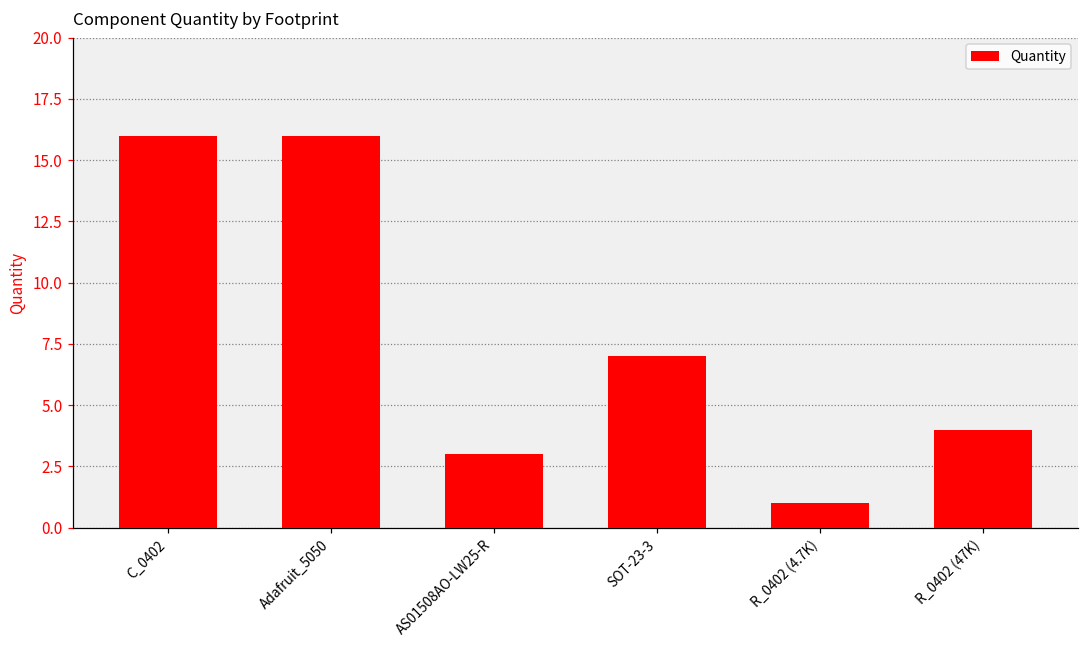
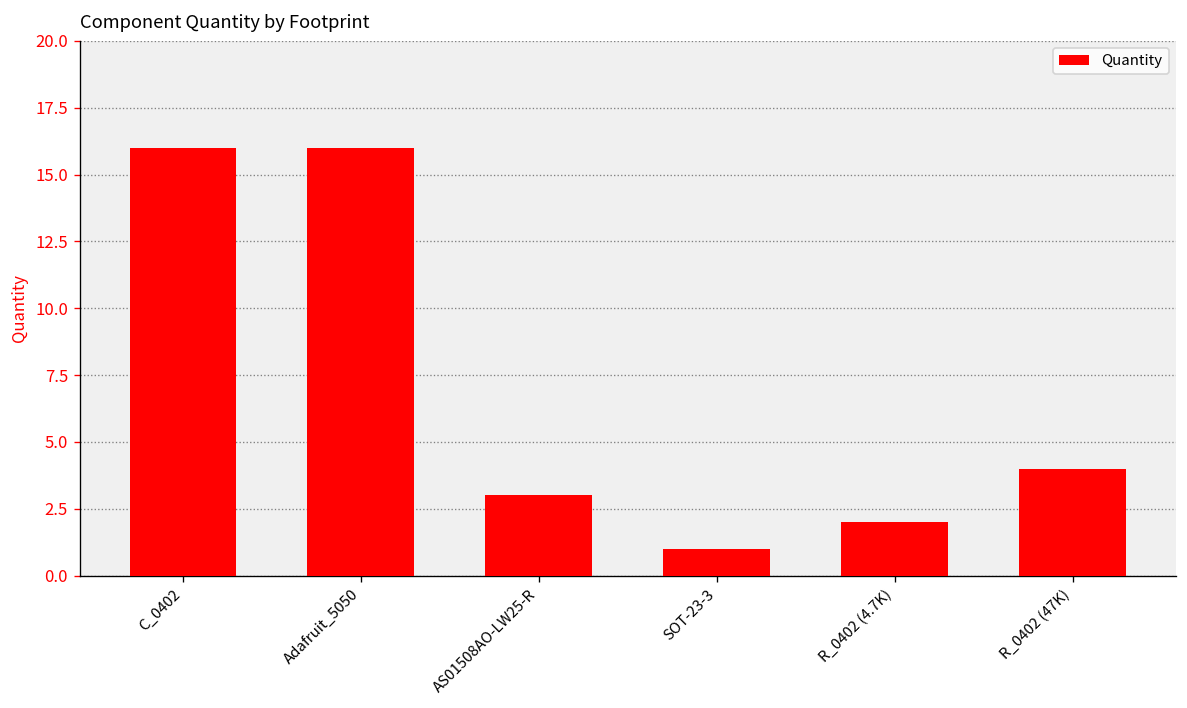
SOT-23-3: 7 -> 1
R_0402 (4.7K): 1 -> 2
